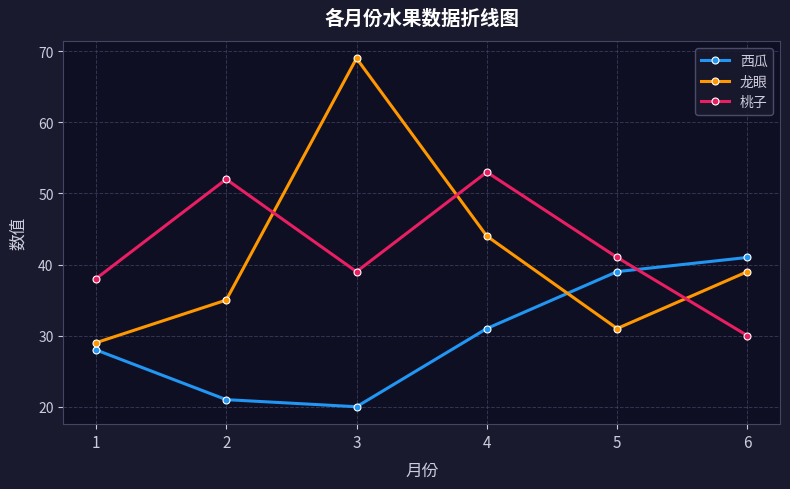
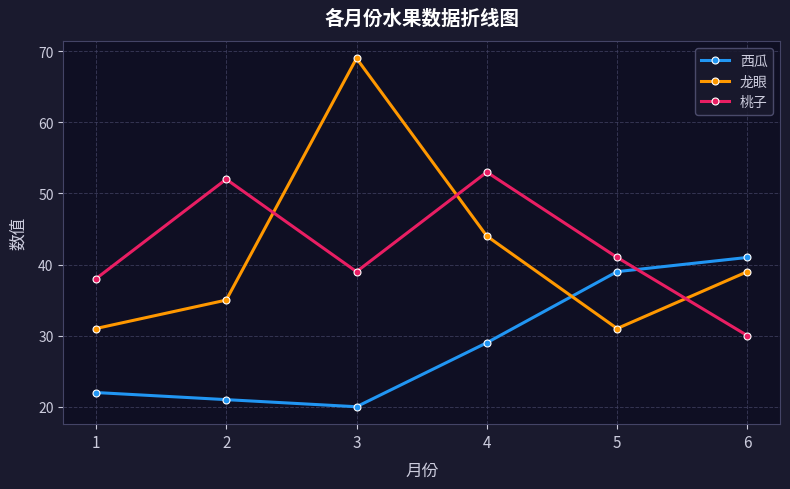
西瓜, 1: 28 -> 22
龙眼, 1: 29 -> 31
西瓜, 4: 31 -> 29
